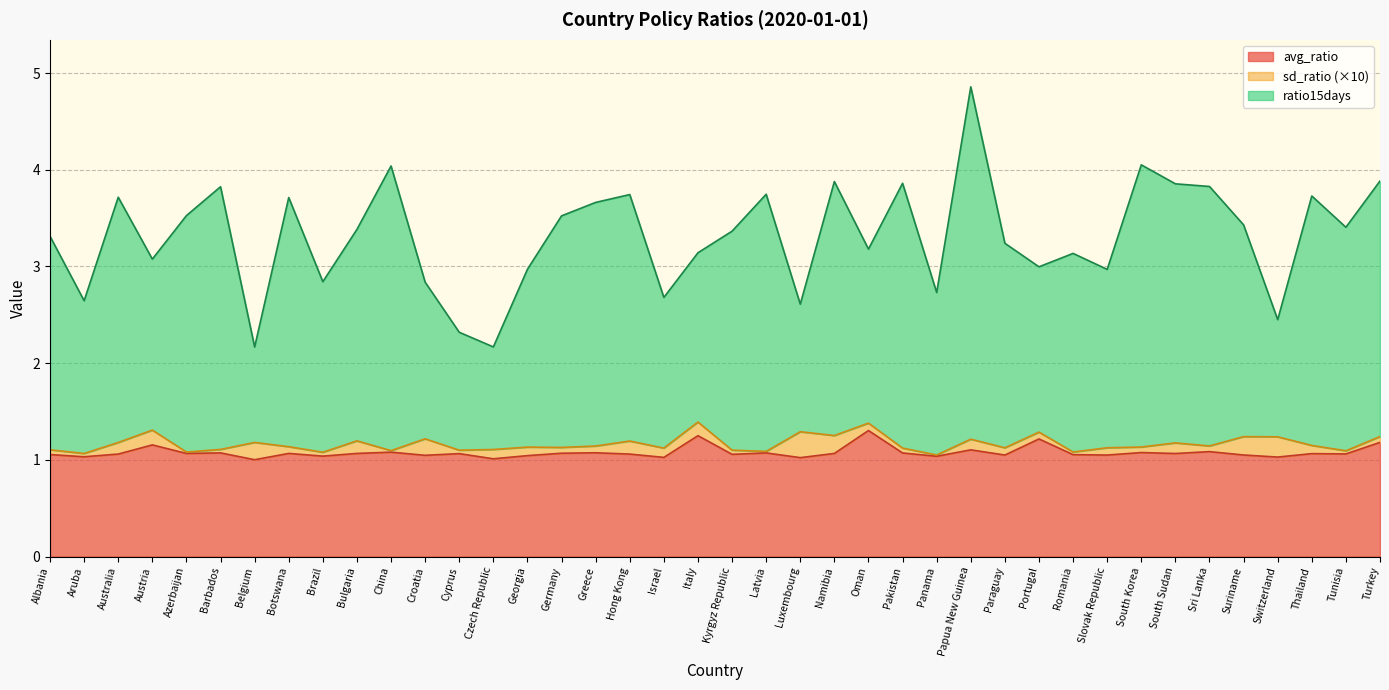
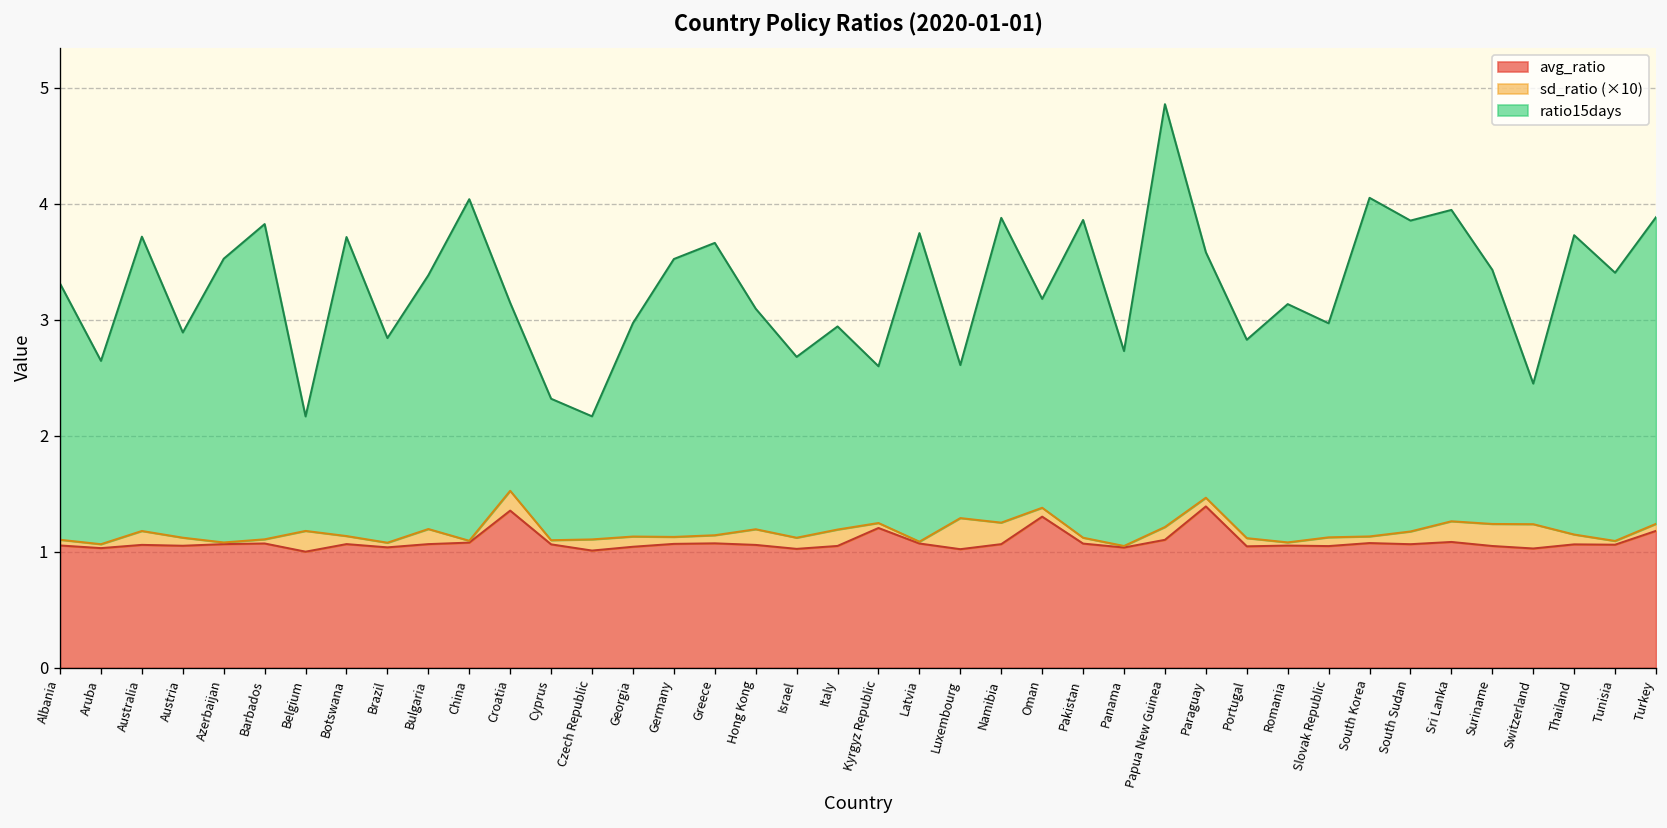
avg_ratio, Austria: 1.2 -> 1.1
sd_ratio (×10), Austria: 0.2 -> 0.1
avg_ratio, Croatia: 1.0 -> 1.4
ratio15days, Hong Kong: 2.5 -> 1.9
avg_ratio, Italy: 1.2 -> 1.1
avg_ratio, Kyrgyz Republic: 1.1 -> 1.2
ratio15days, Kyrgyz Republic: 2.3 -> 1.4
avg_ratio, Paraguay: 1.0 -> 1.4
avg_ratio, Portugal: 1.2 -> 1.0
sd_ratio (×10), Sri Lanka: 0.1 -> 0.2
